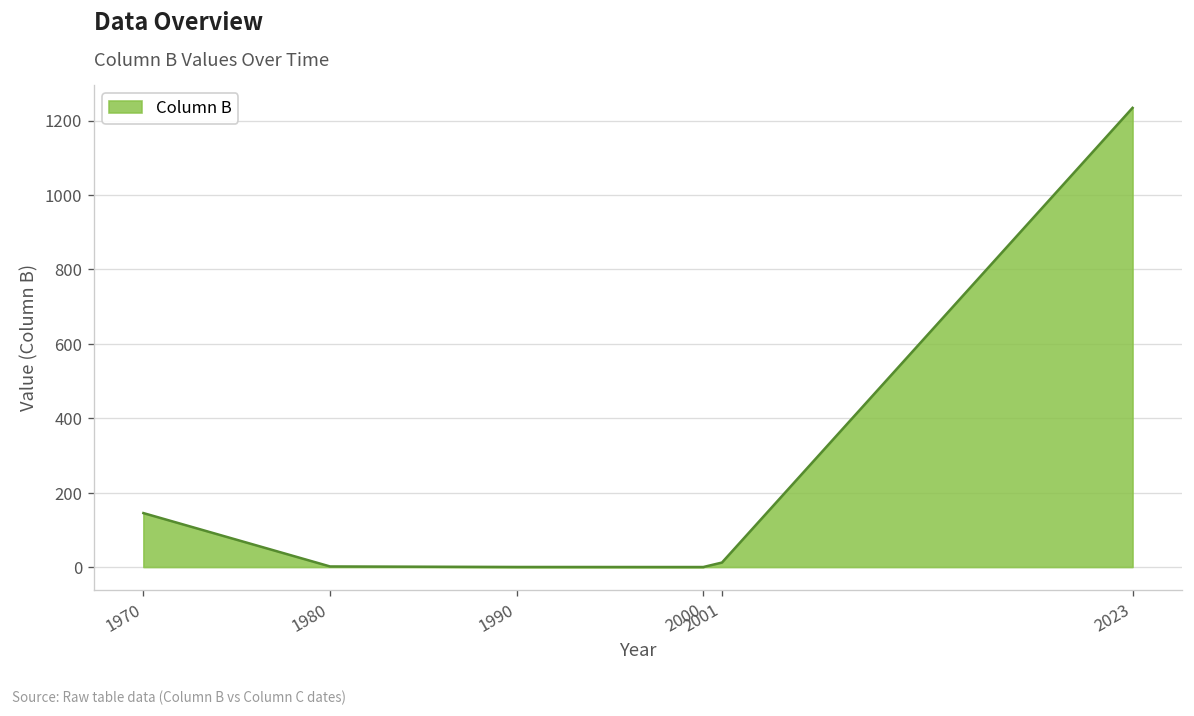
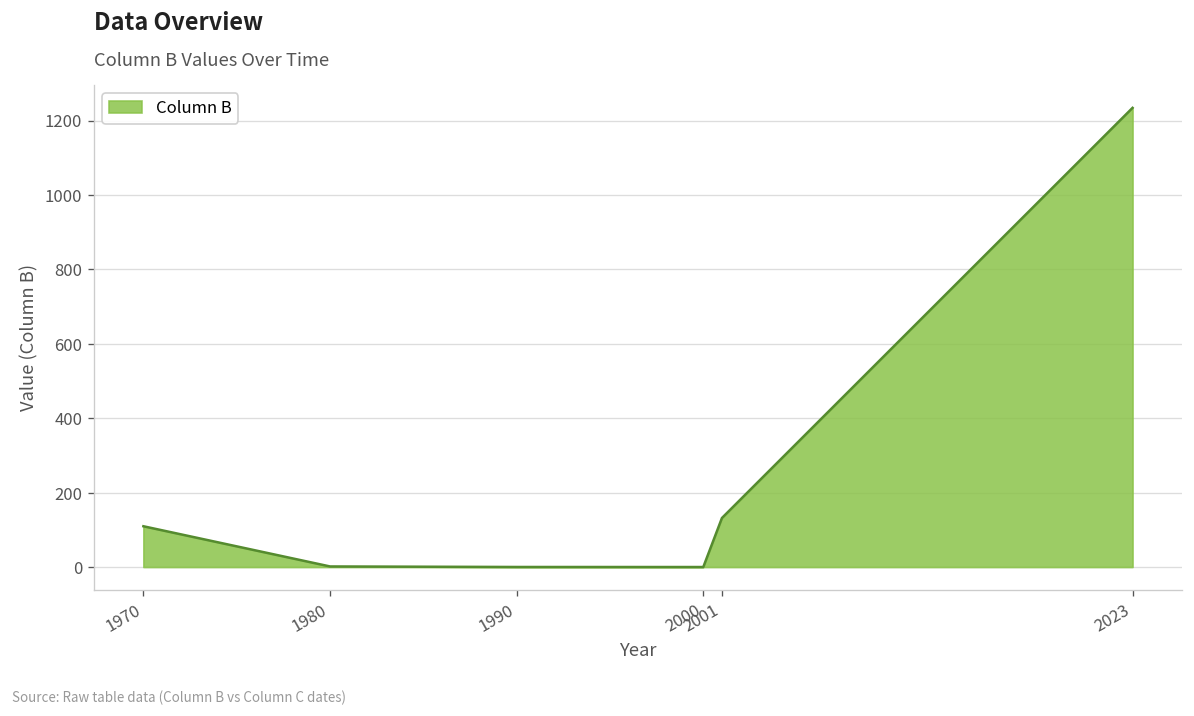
1970: 150 -> 110
2001: 10 -> 130
